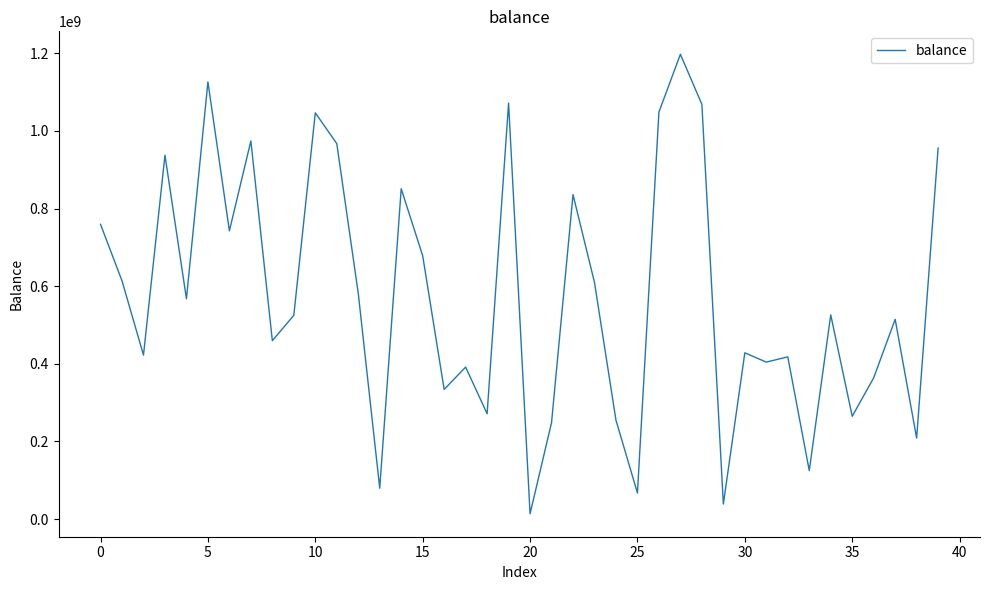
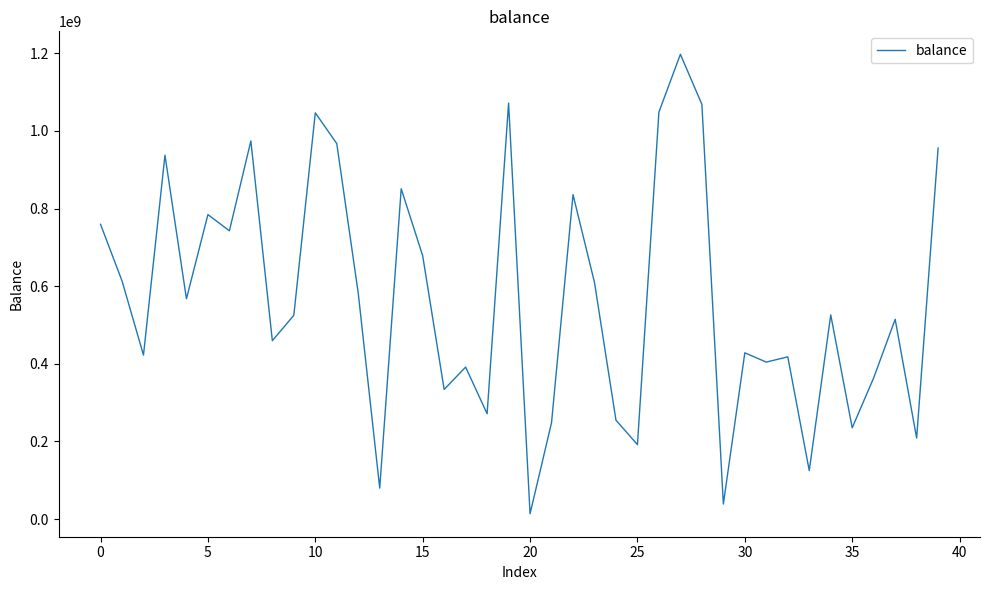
5: 1130000000 -> 780000000
25: 70000000 -> 190000000
35: 260000000 -> 240000000
